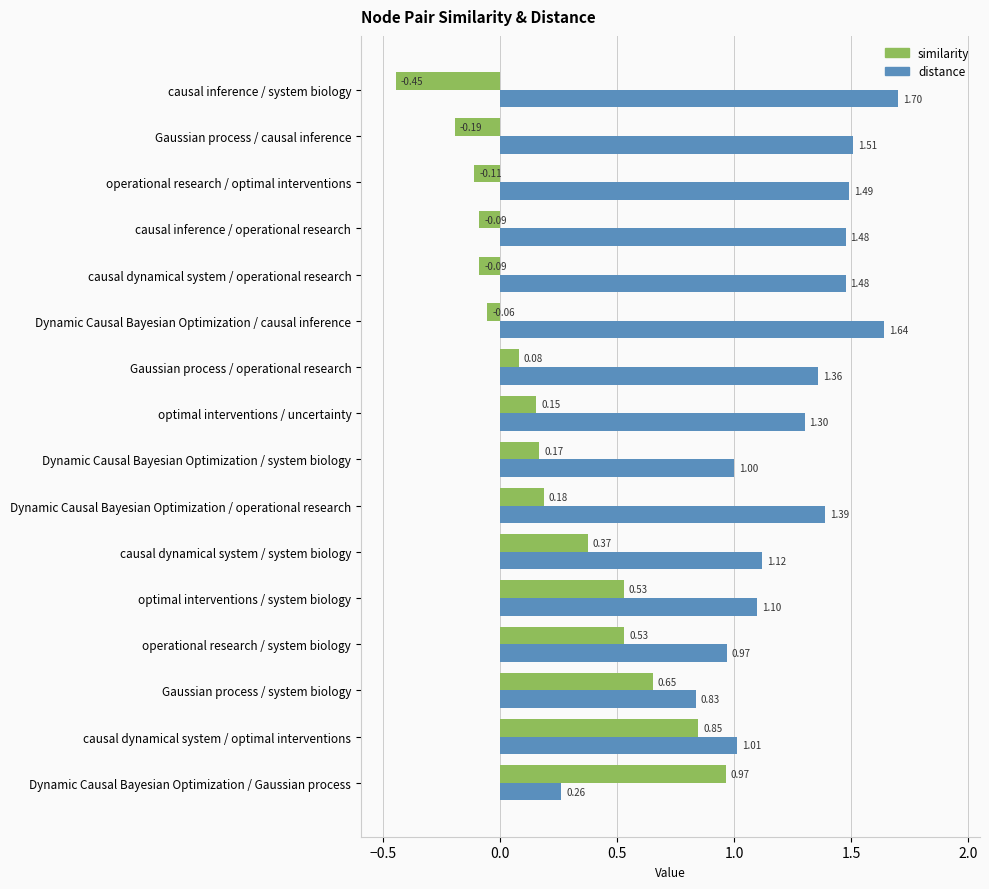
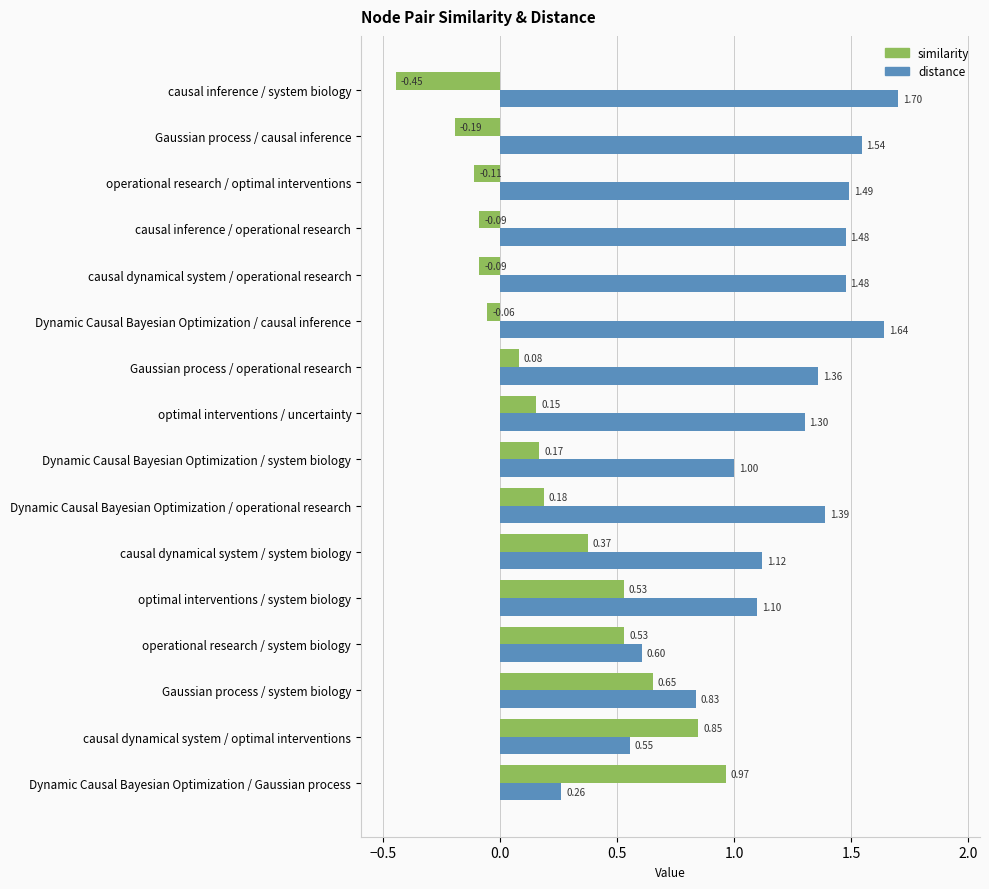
distance, Gaussian process / causal inference: 1.51 -> 1.54
distance, operational research / system biology: 0.97 -> 0.60
distance, causal dynamical system / optimal interventions: 1.01 -> 0.55
